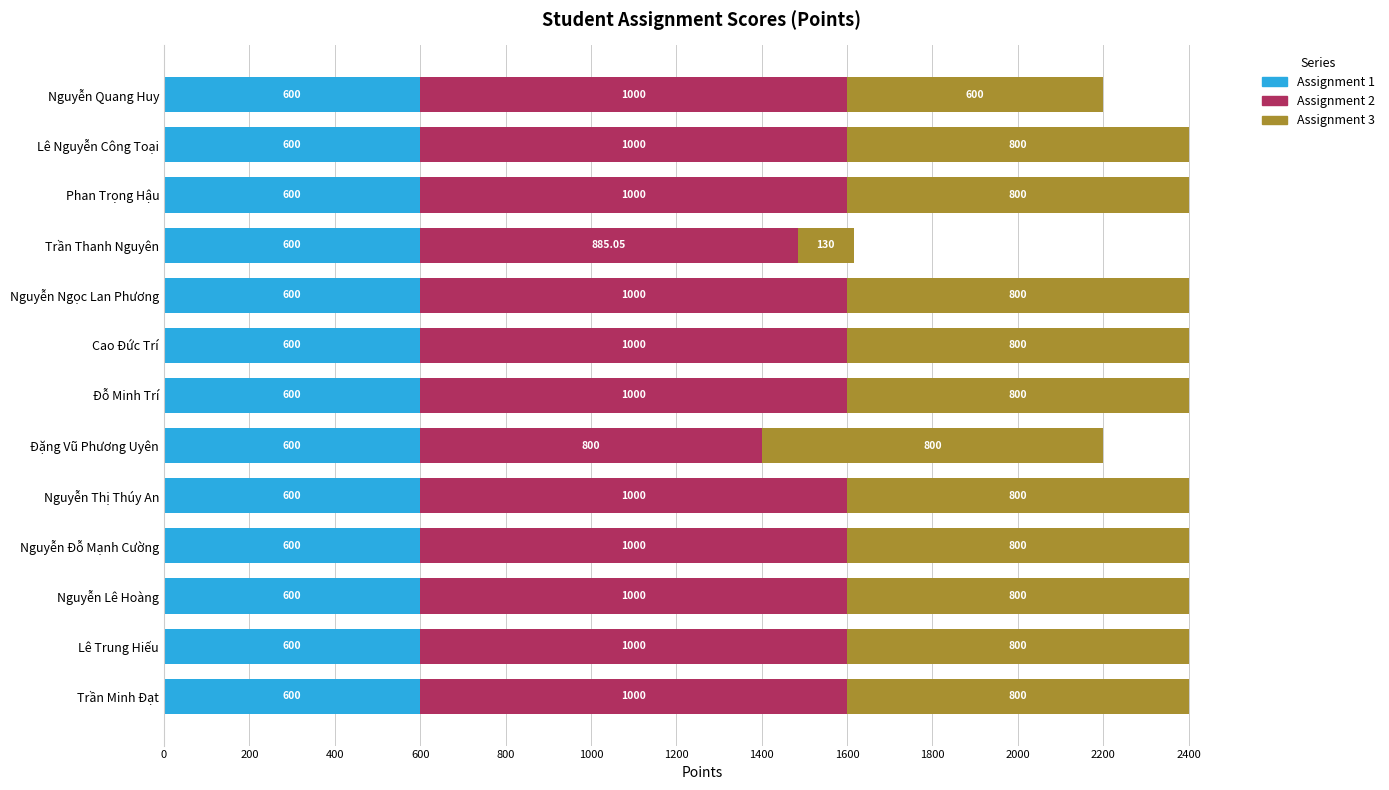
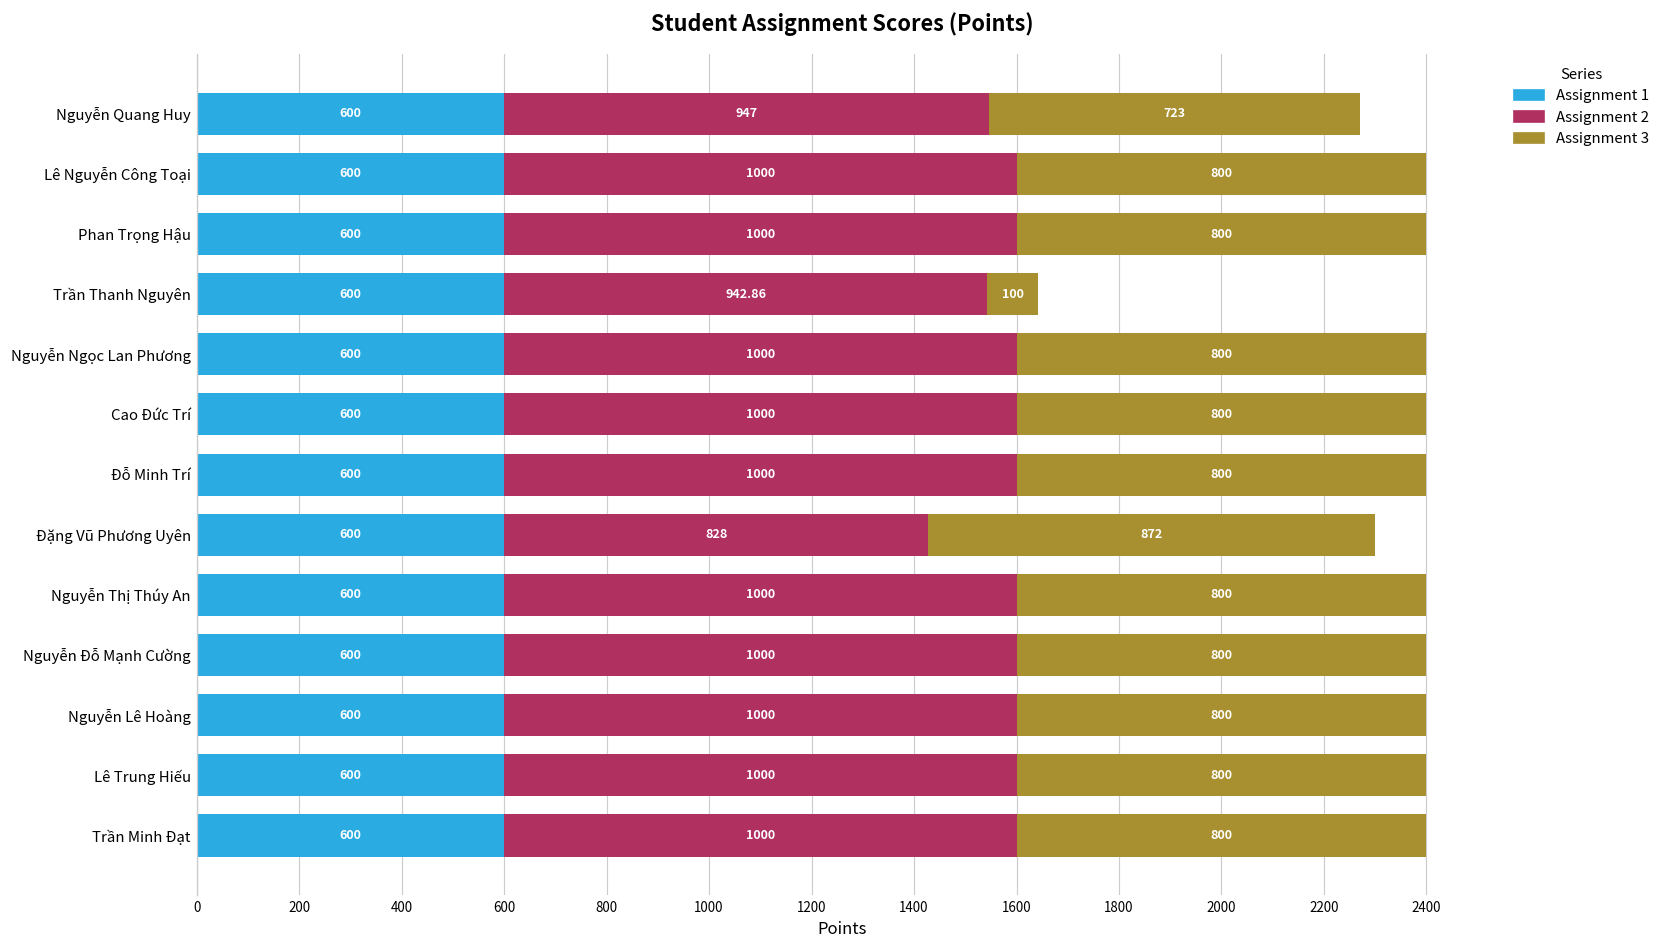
Assignment 2, Nguyễn Quang Huy: 1000 -> 947
Assignment 3, Nguyễn Quang Huy: 600 -> 723
Assignment 2, Trần Thanh Nguyên: 885.05 -> 942.86
Assignment 3, Trần Thanh Nguyên: 130 -> 100
Assignment 2, Đặng Vũ Phương Uyên: 800 -> 828
Assignment 3, Đặng Vũ Phương Uyên: 800 -> 872
